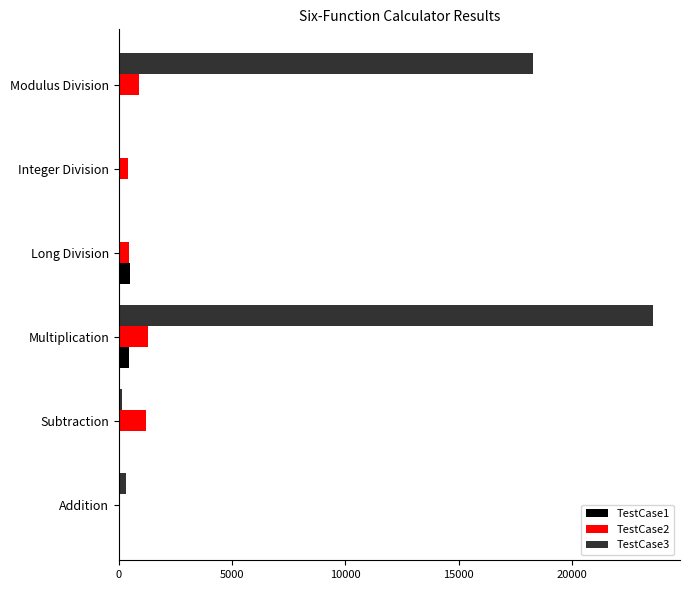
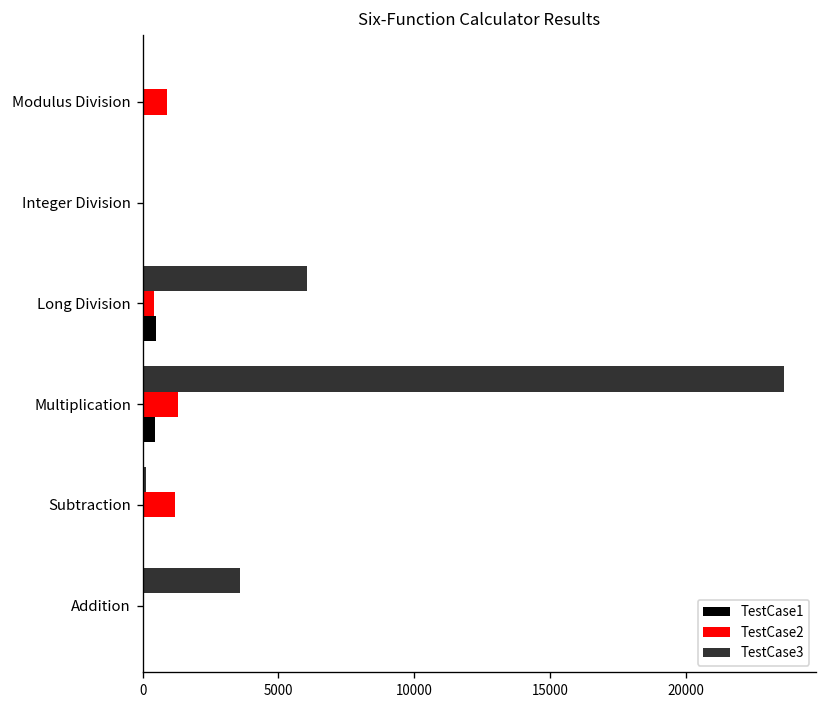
TestCase3, Modulus Division: 18300 -> 0
TestCase2, Integer Division: 400 -> 0
TestCase3, Long Division: 0 -> 6100
TestCase3, Addition: 300 -> 3600
